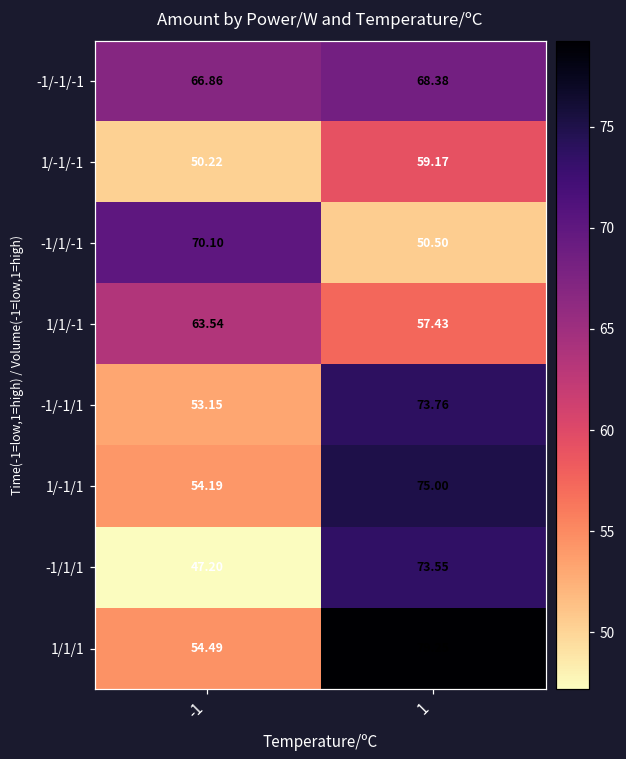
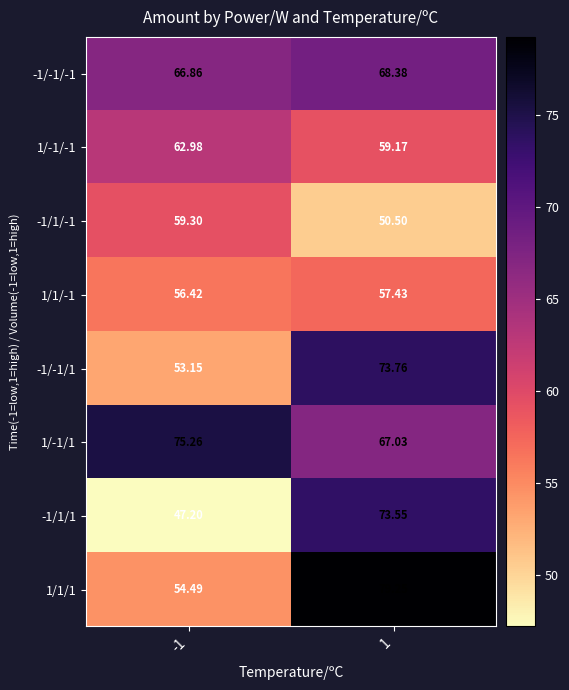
1/-1/-1, -1: 50.22 -> 62.98
-1/1/-1, -1: 70.10 -> 59.30
1/1/-1, -1: 63.54 -> 56.42
1/-1/1, -1: 54.19 -> 75.26
1/-1/1, 1: 75.00 -> 67.03
